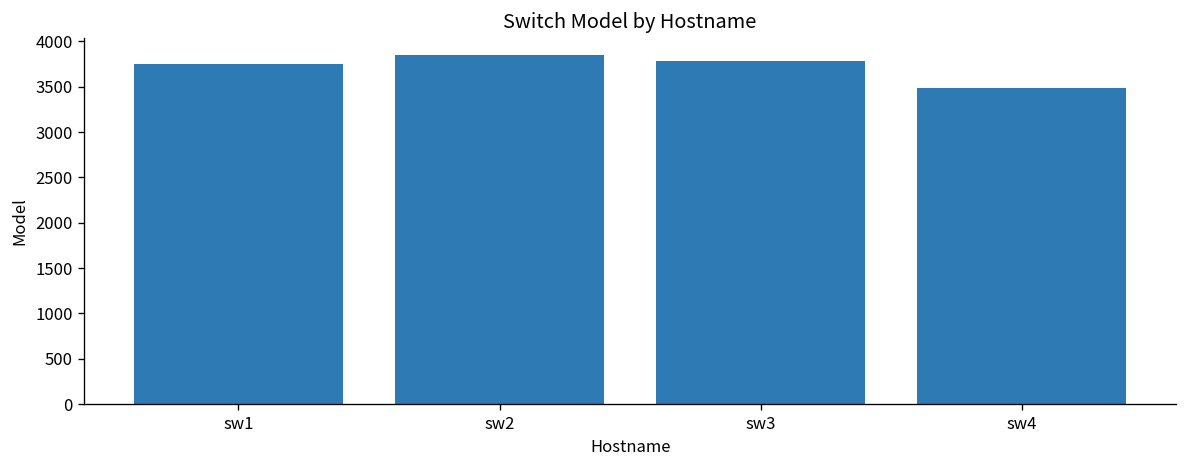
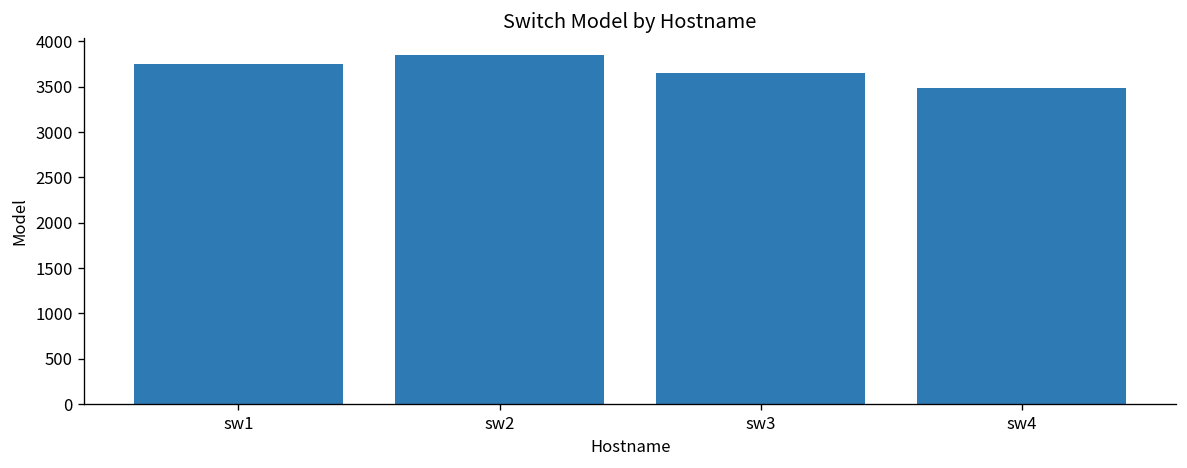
sw3: 3800 -> 3700
